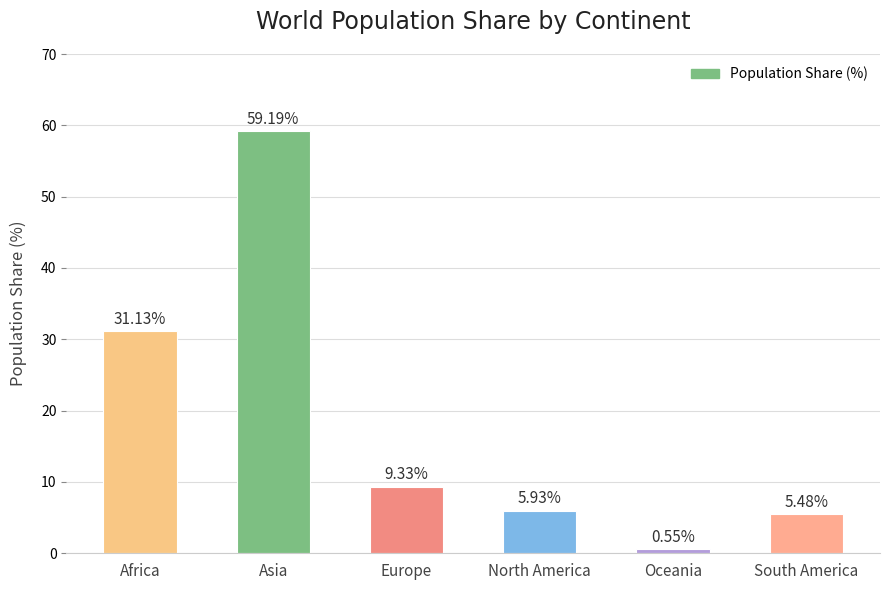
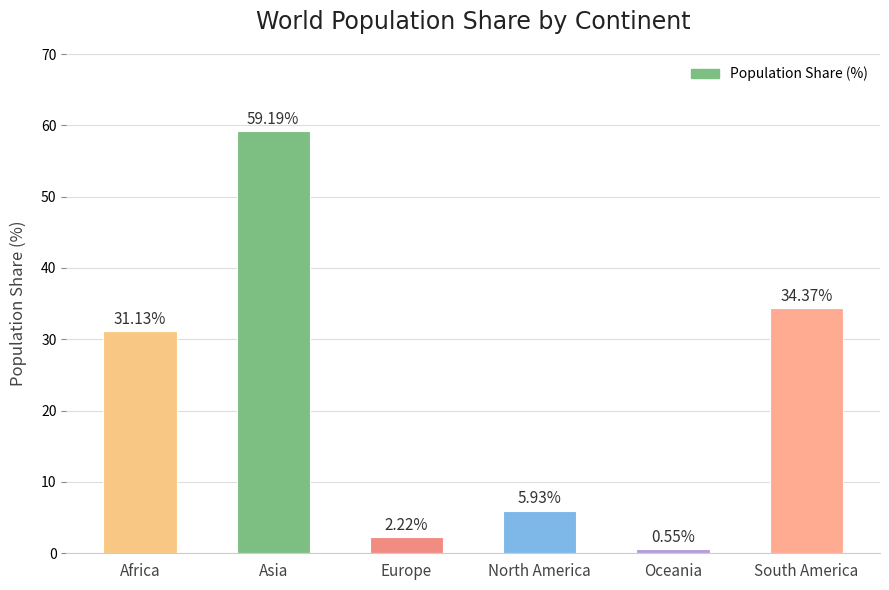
Europe: 9.33% -> 2.22%
South America: 5.48% -> 34.37%
